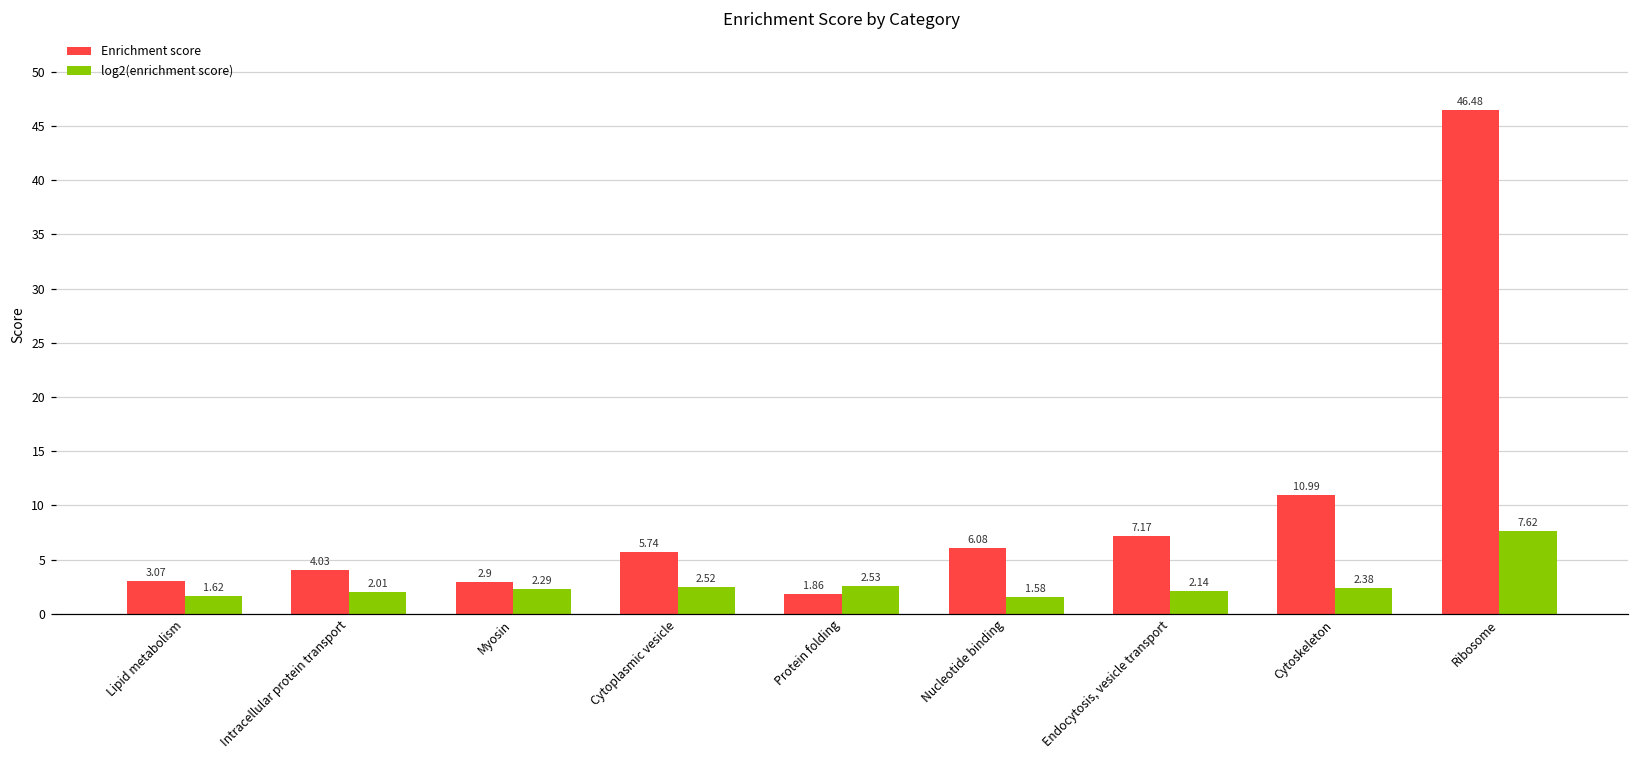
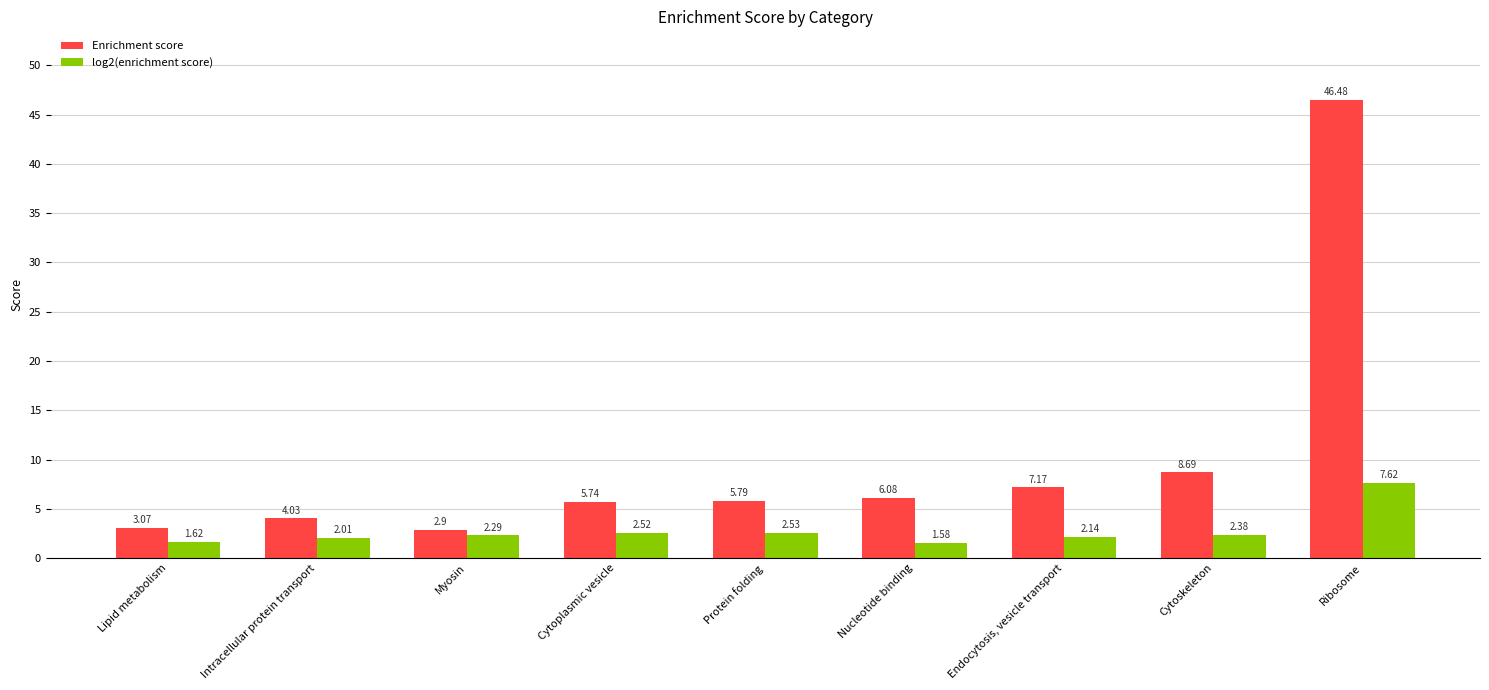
Enrichment score, Protein folding: 1.86 -> 5.79
Enrichment score, Cytoskeleton: 10.99 -> 8.69
